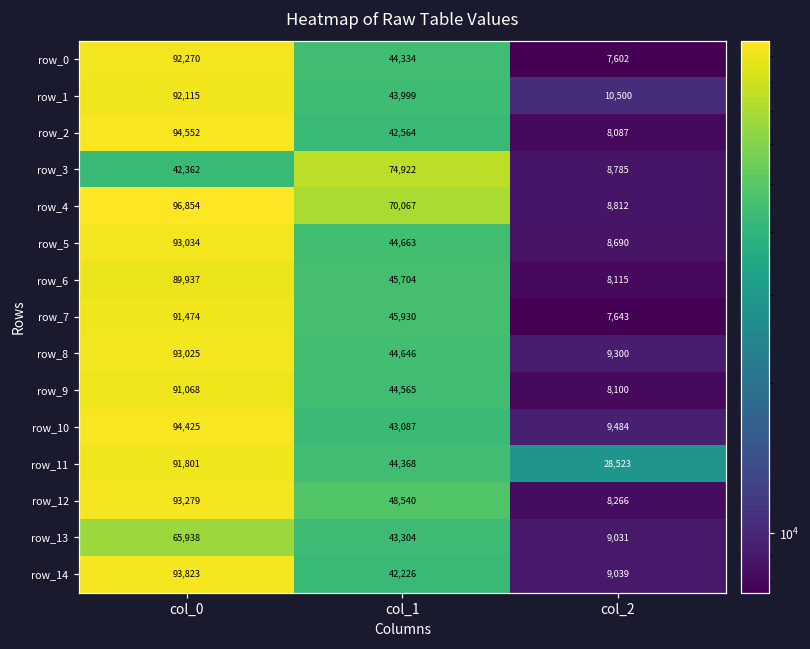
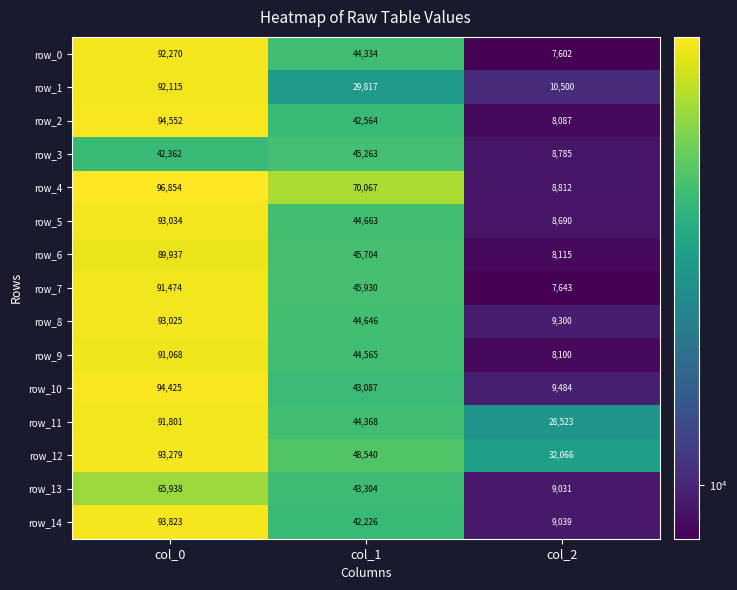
row_1, col_1: 43,999 -> 29,817
row_3, col_1: 74,922 -> 45,263
row_12, col_2: 8,266 -> 32,066
